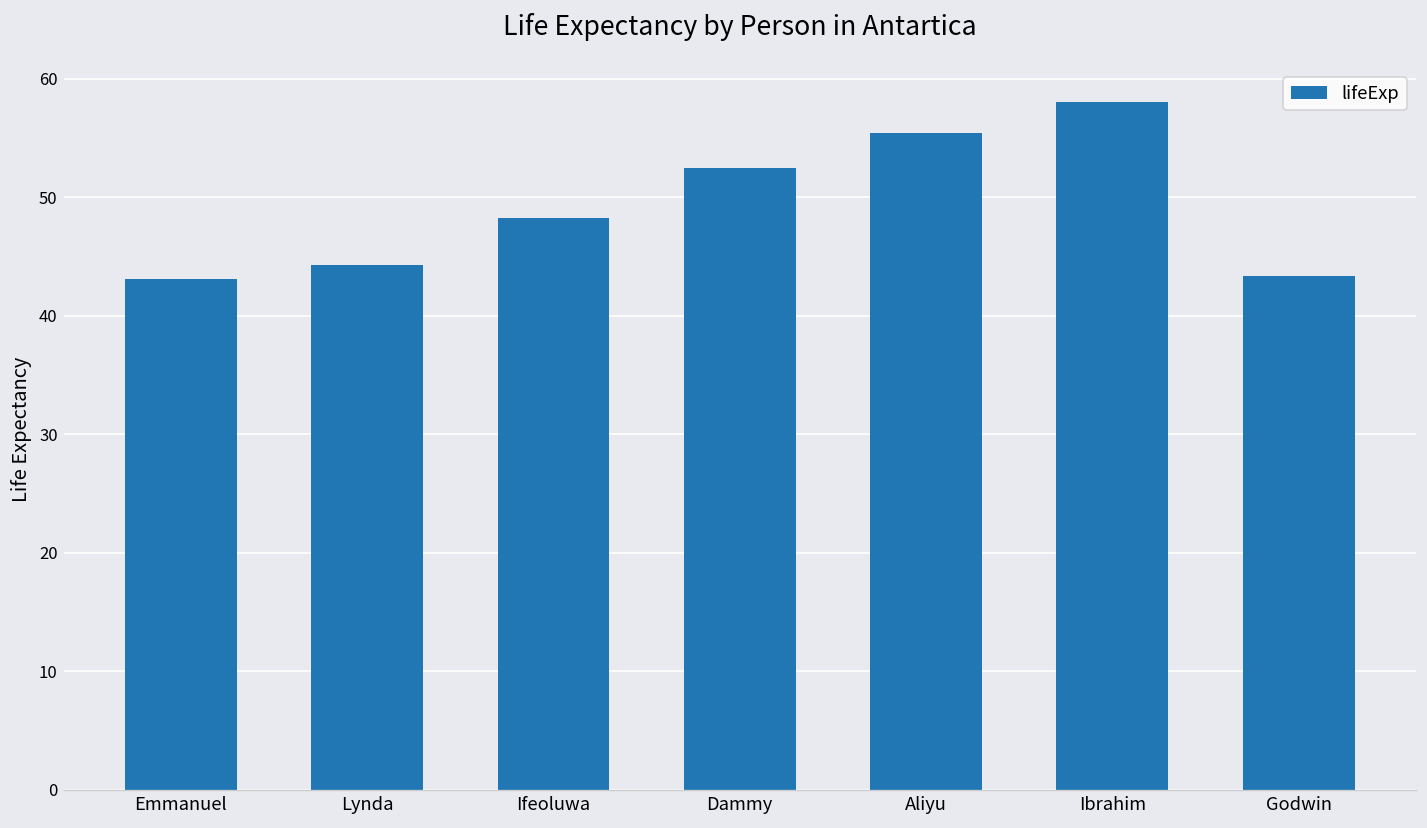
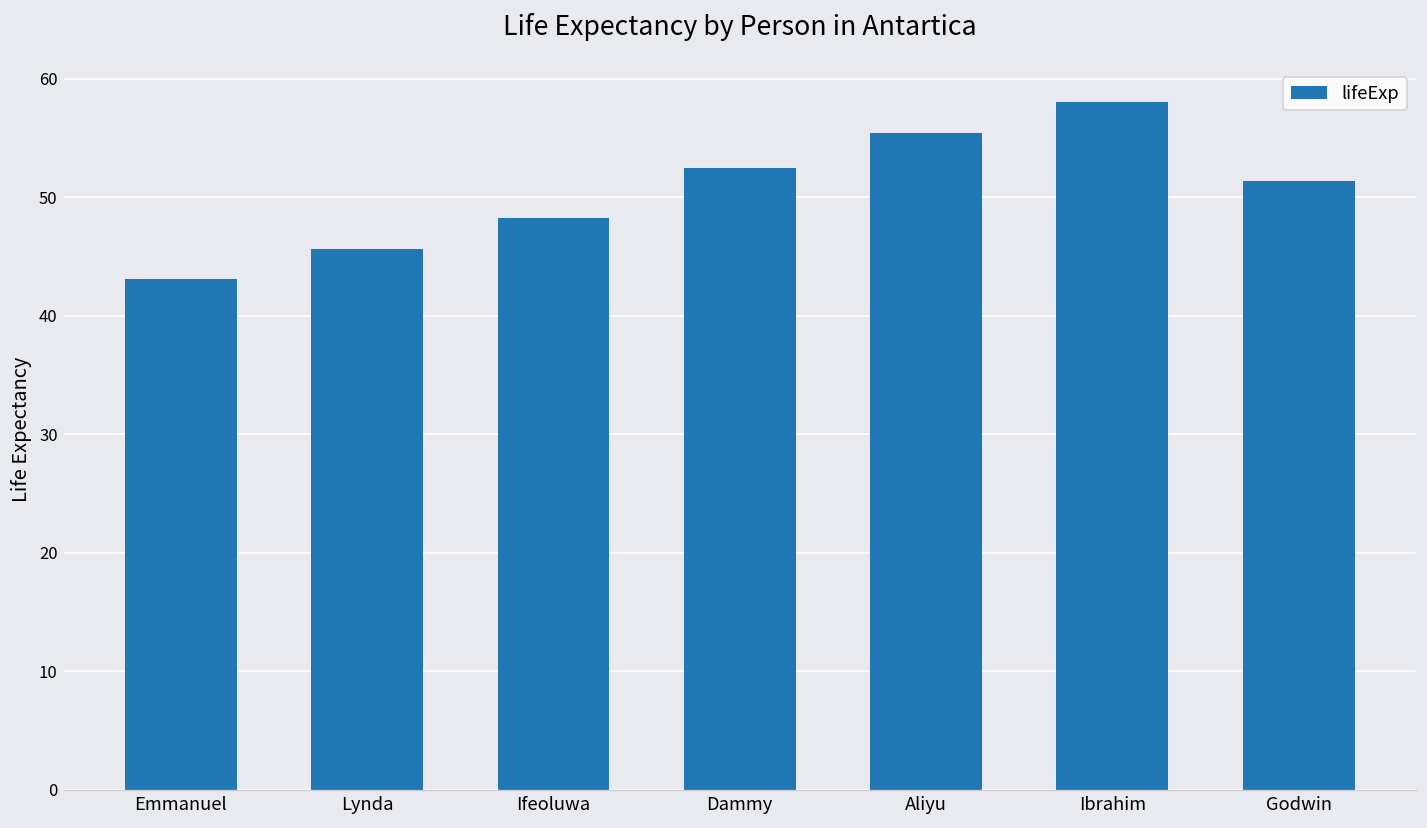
Lynda: 44 -> 46
Godwin: 43 -> 51
